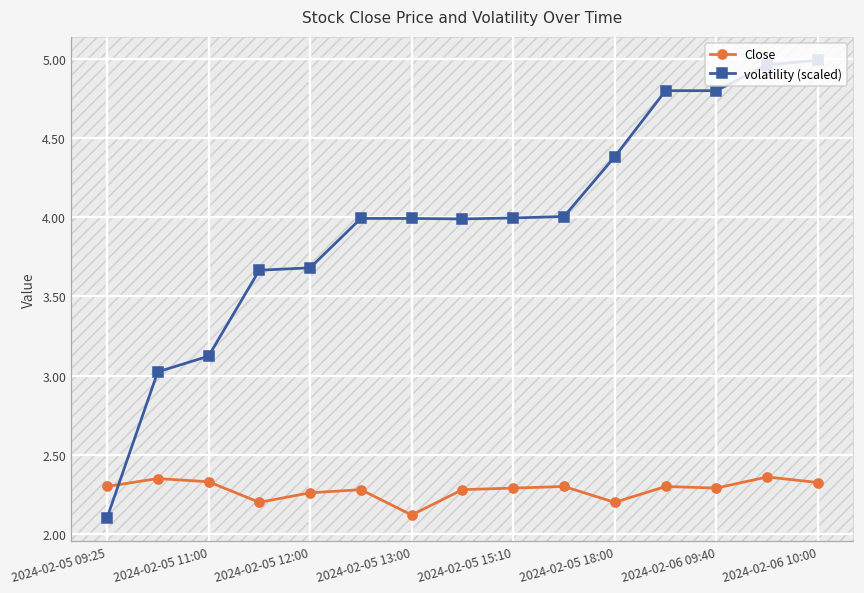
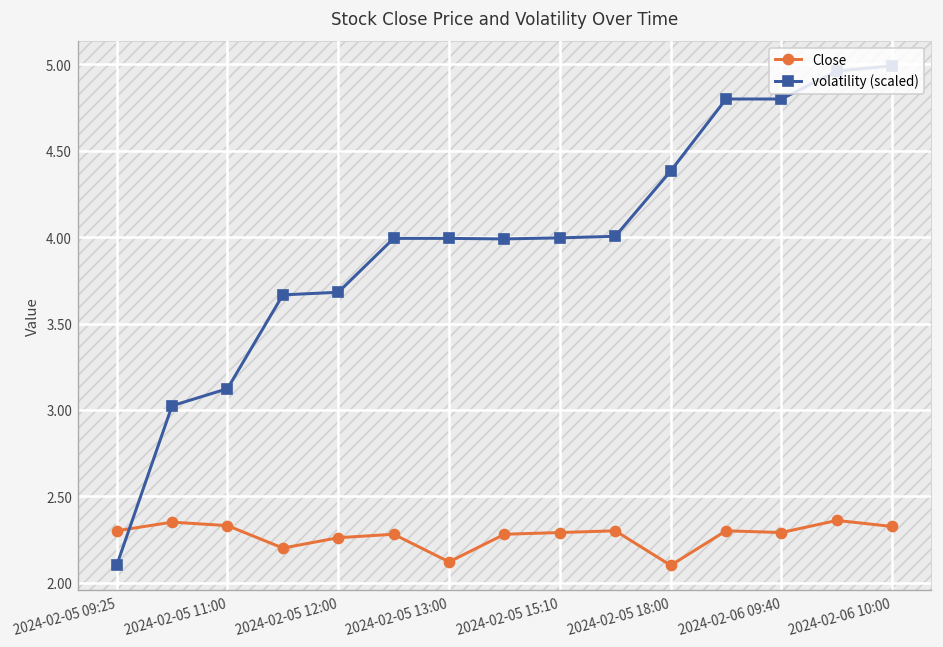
Close, 2024-02-05 18:00: 2.2 -> 2.1
